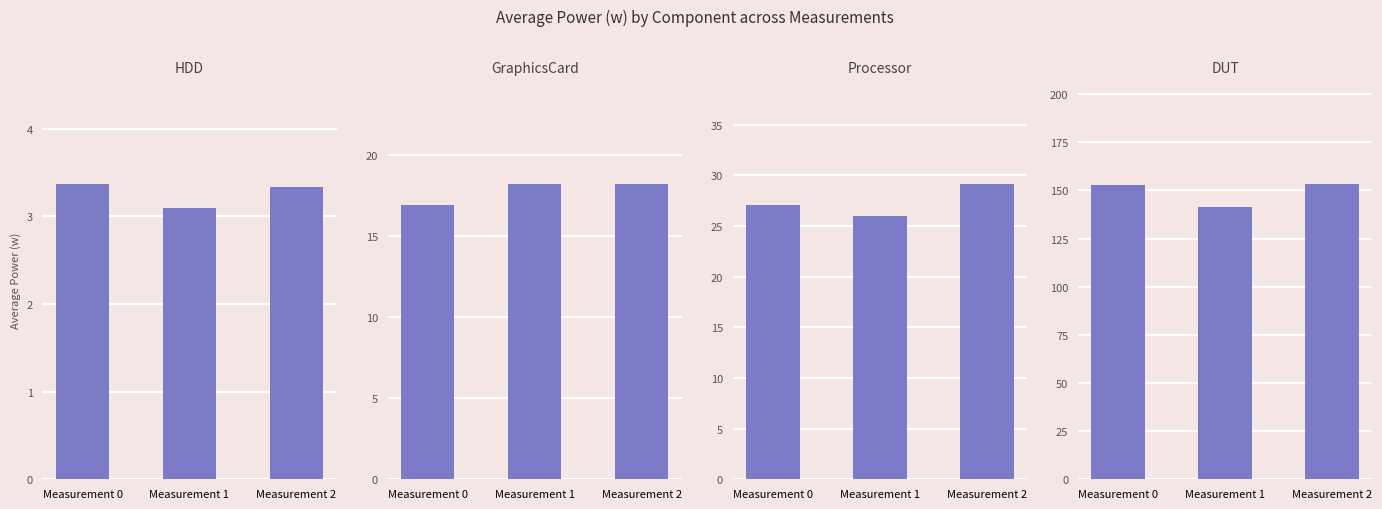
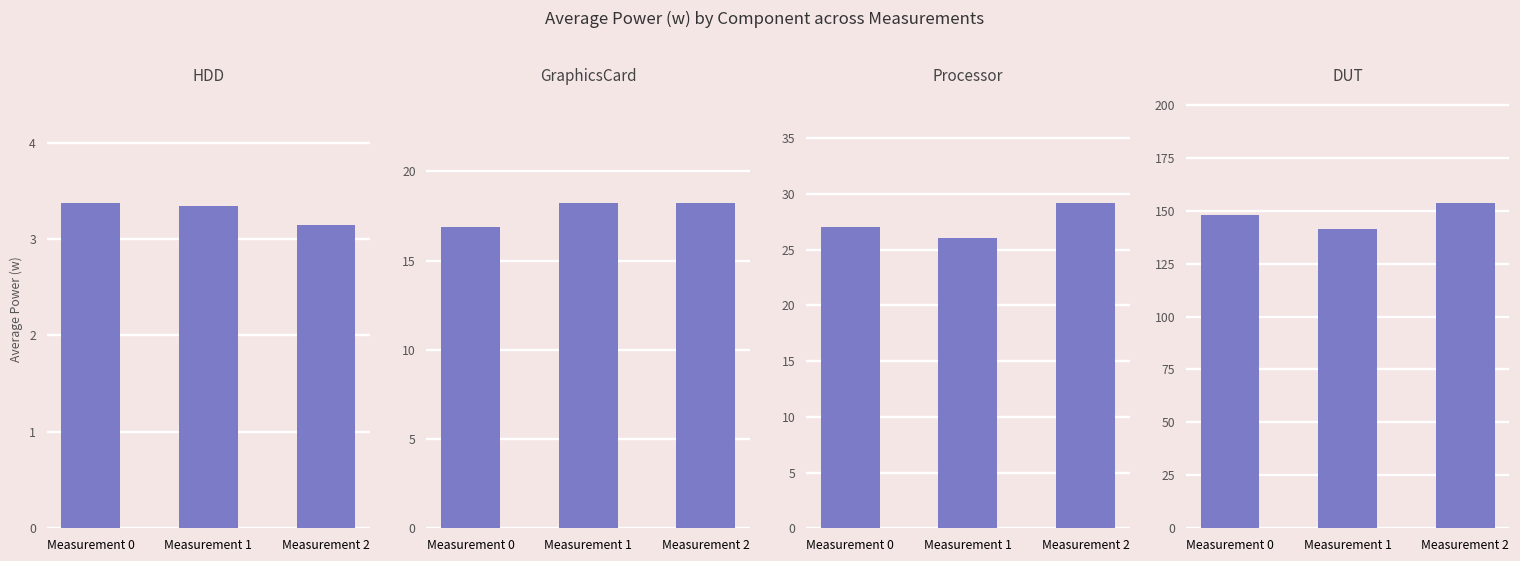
HDD, Measurement 1: 3.1 -> 3.3
HDD, Measurement 2: 3.3 -> 3.2
DUT, Measurement 0: 153 -> 148
